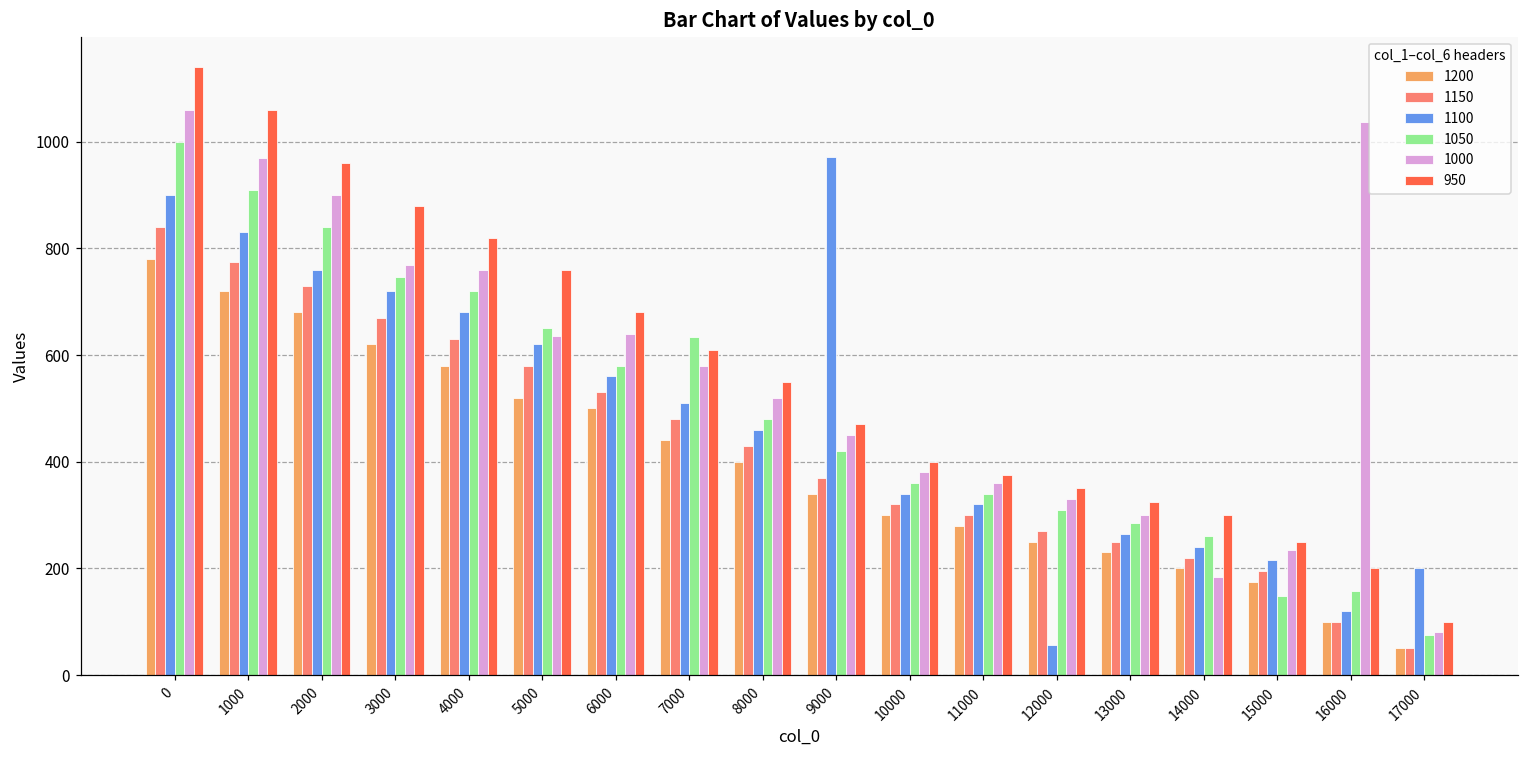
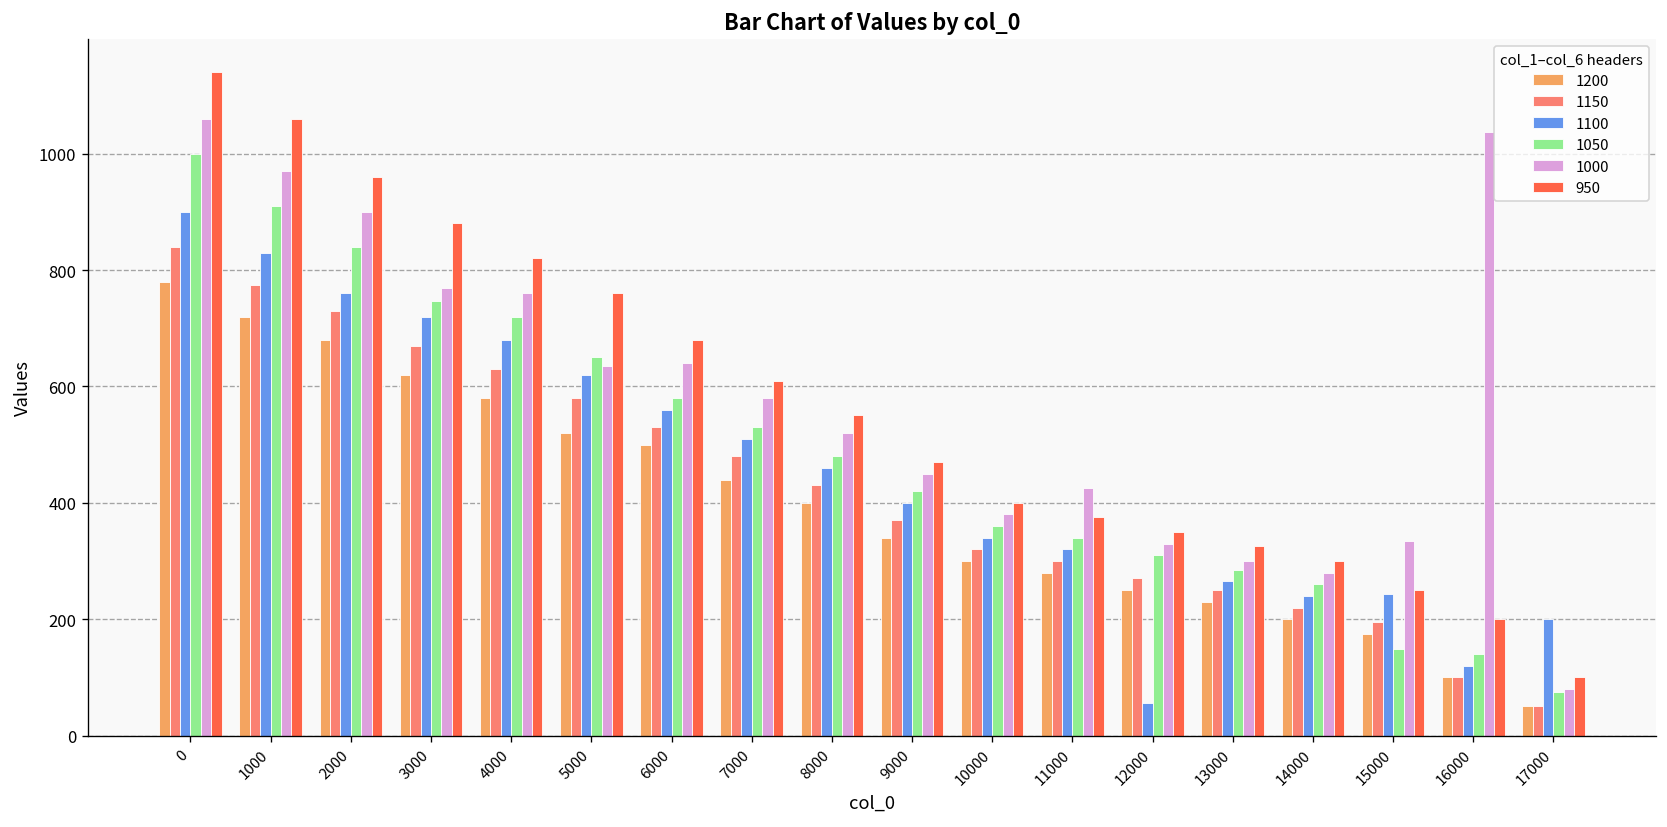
1050, 7000: 630 -> 530
1100, 9000: 970 -> 400
1000, 11000: 360 -> 430
1000, 14000: 180 -> 280
1100, 15000: 220 -> 240
1000, 15000: 240 -> 340
1050, 16000: 160 -> 140
